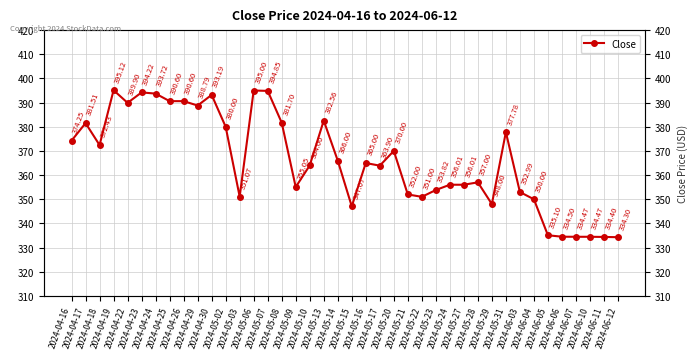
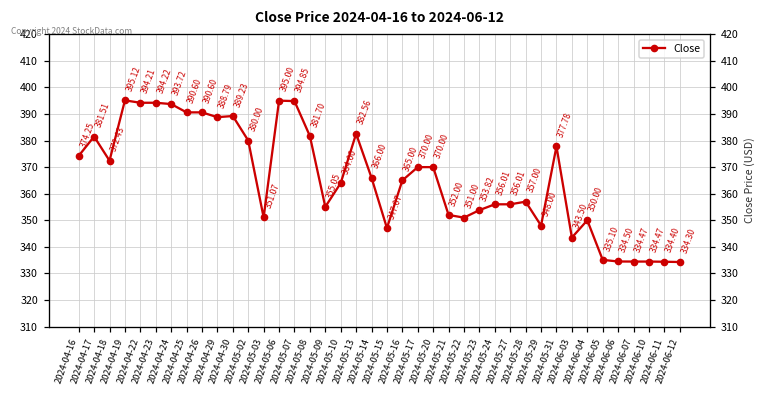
2024-04-22: 389.90 -> 394.21
2024-04-30: 393.19 -> 389.23
2024-05-17: 363.90 -> 370.00
2024-06-03: 352.99 -> 343.50
